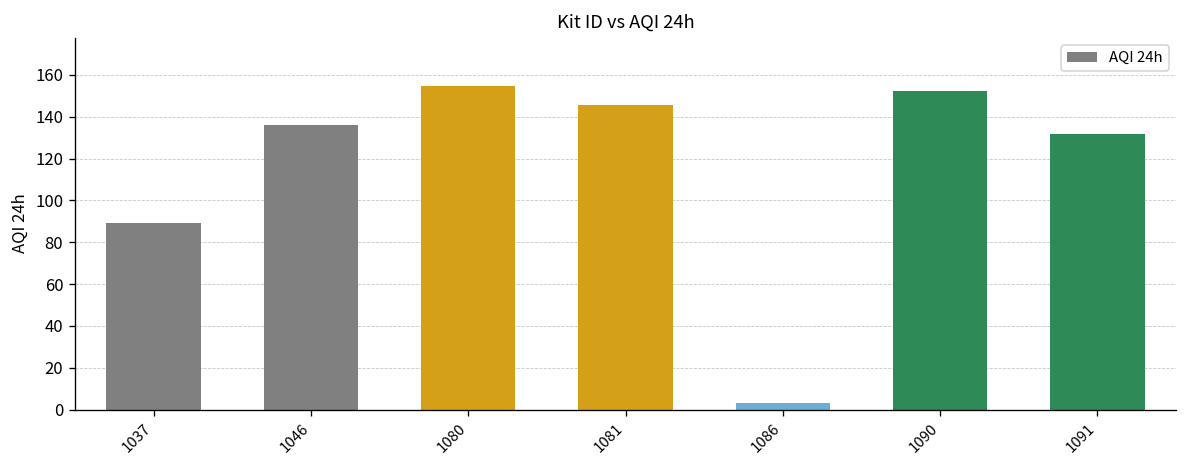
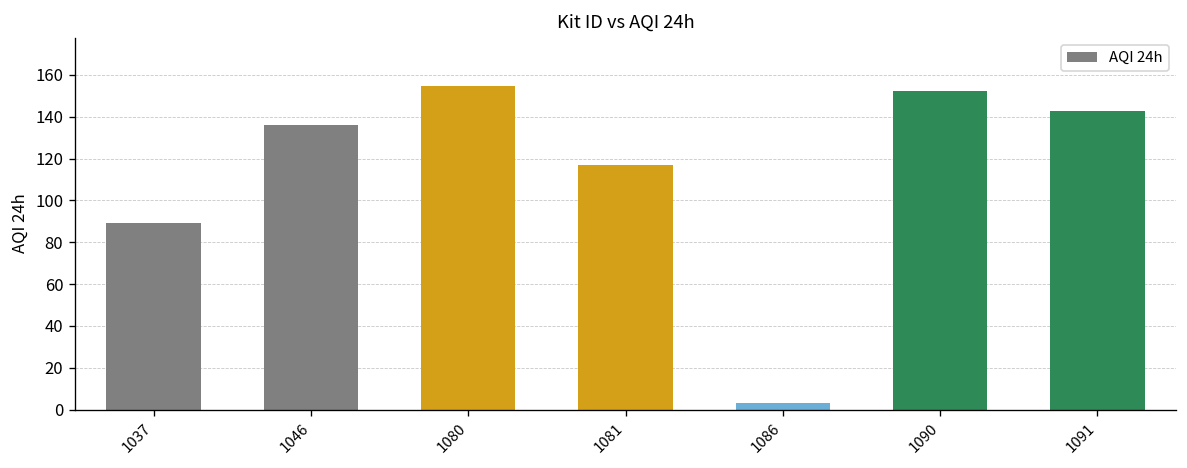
1081: 145 -> 117
1091: 132 -> 143
